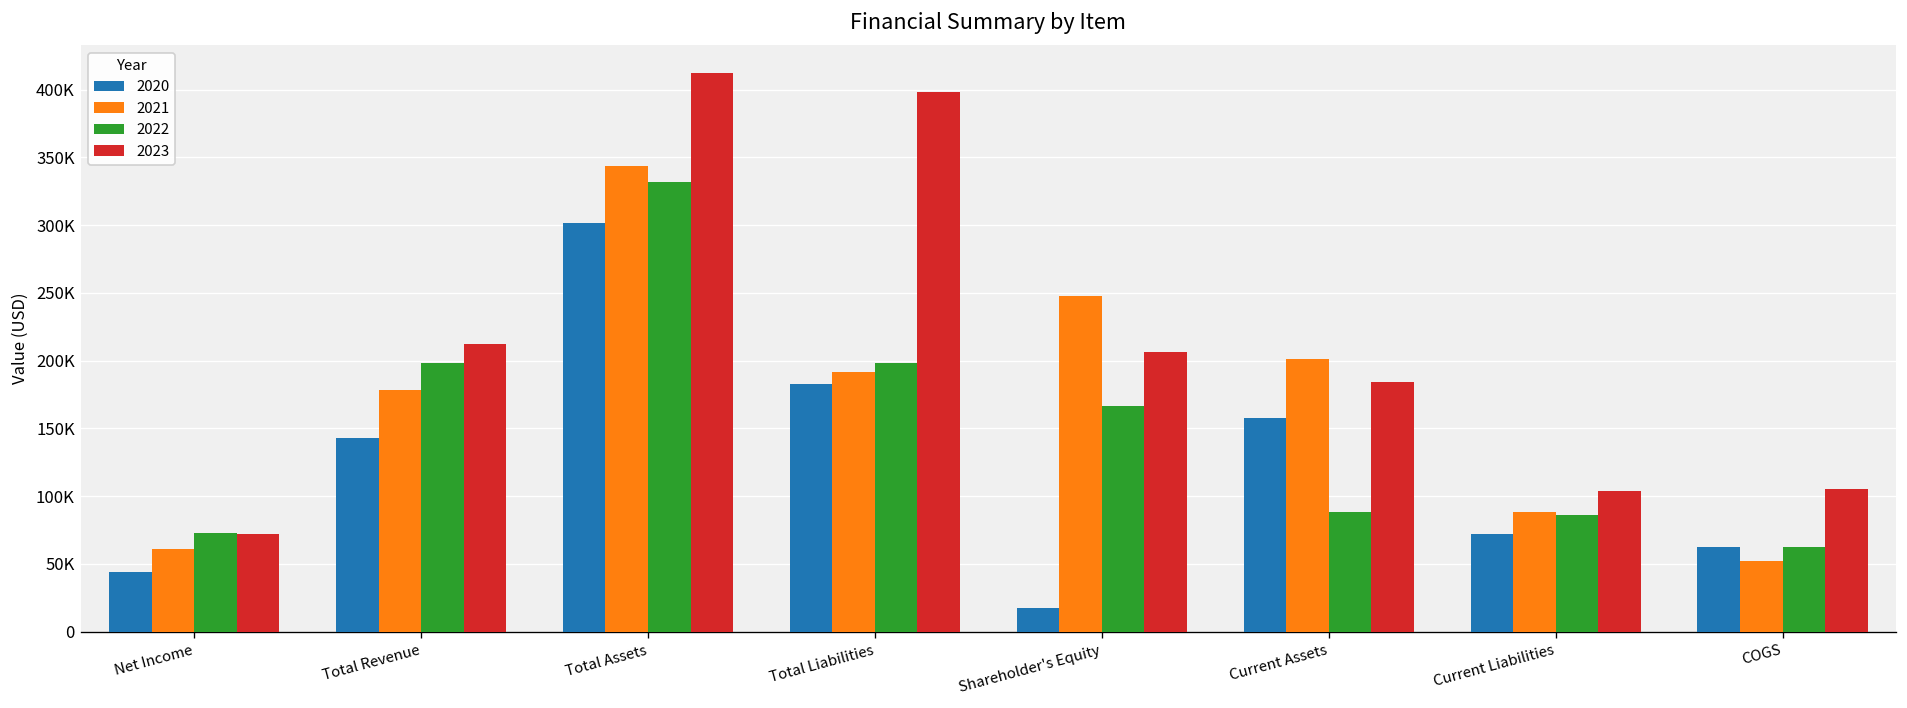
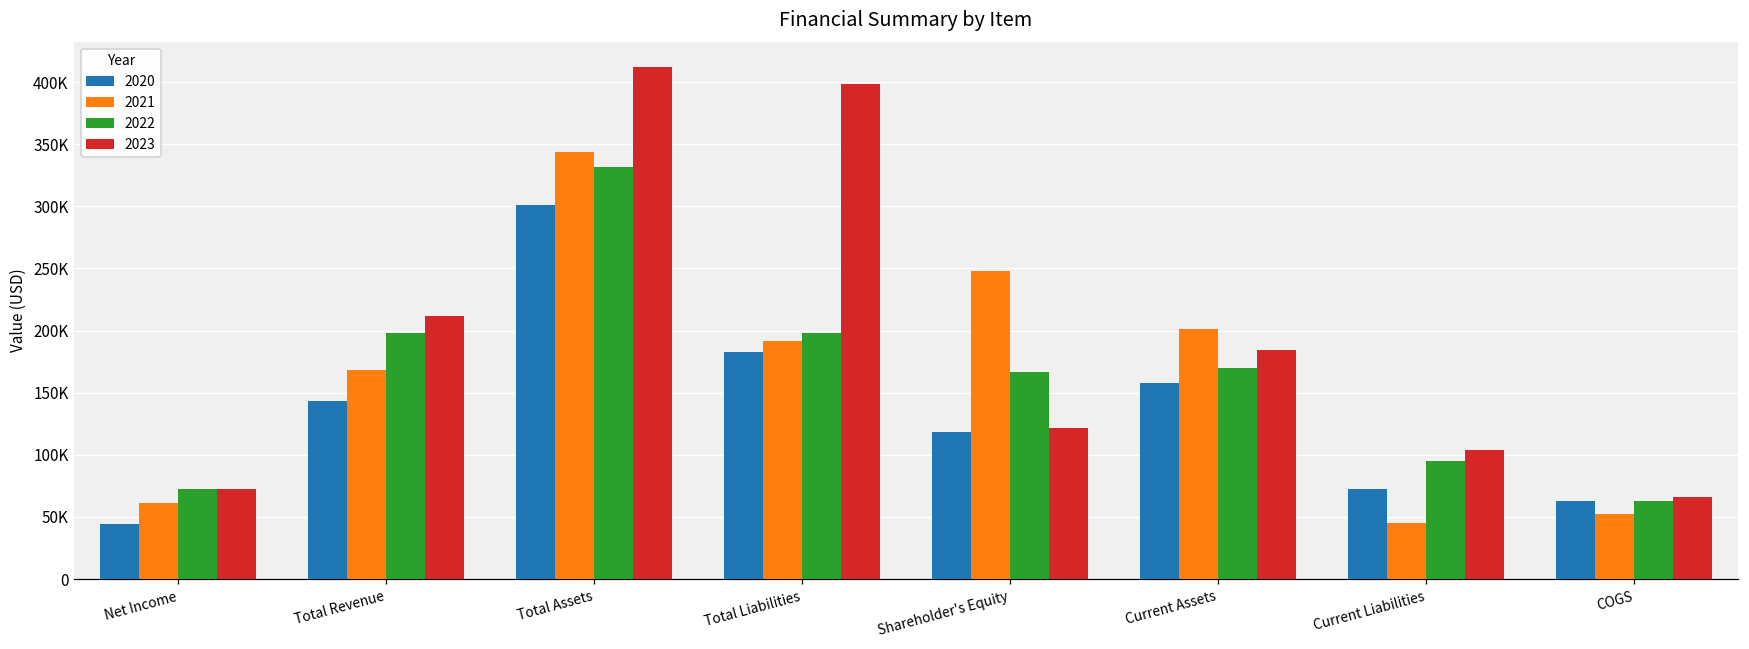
2021, Total Revenue: 178000 -> 168000
2020, Shareholder's Equity: 18000 -> 118000
2023, Shareholder's Equity: 206000 -> 122000
2022, Current Assets: 89000 -> 170000
2021, Current Liabilities: 89000 -> 45000
2022, Current Liabilities: 86000 -> 95000
2023, COGS: 105000 -> 66000
